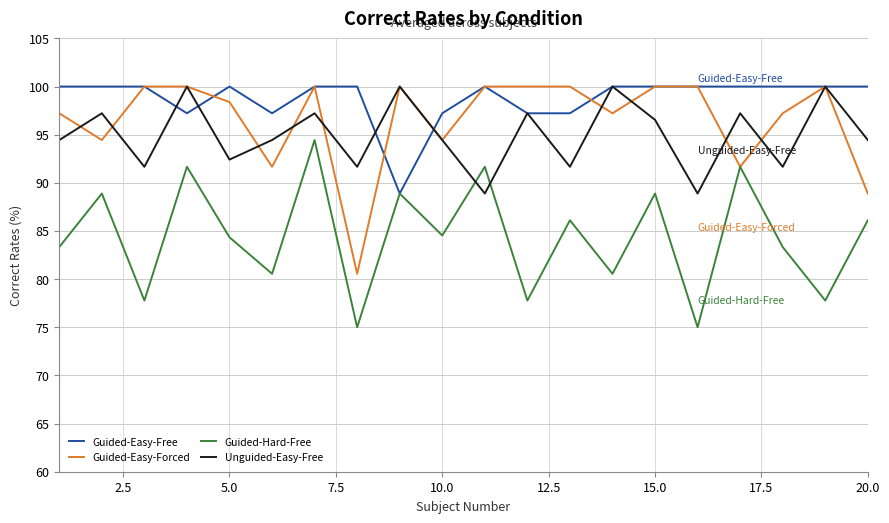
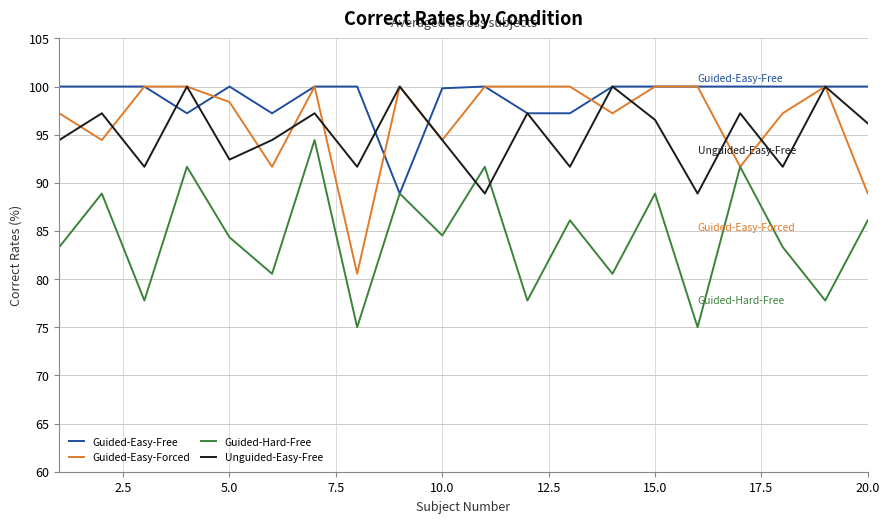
Guided-Easy-Free, 10.0: 97 -> 100
Unguided-Easy-Free, 20.0: 94 -> 96
